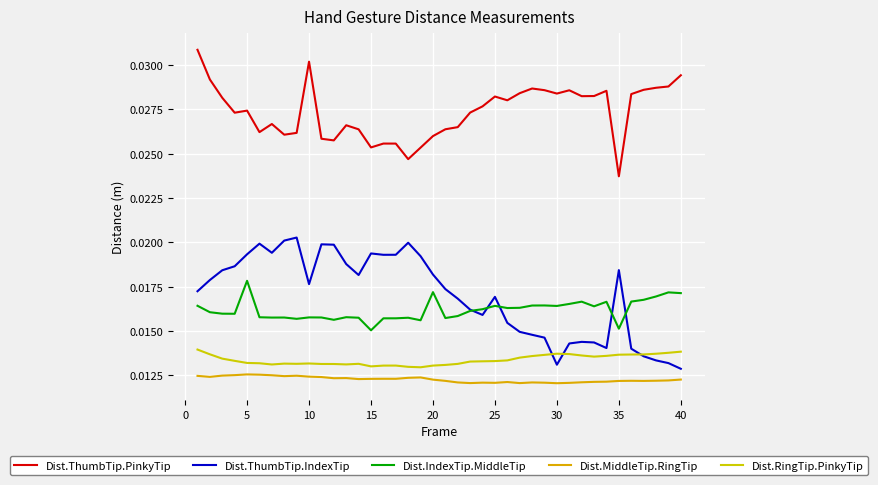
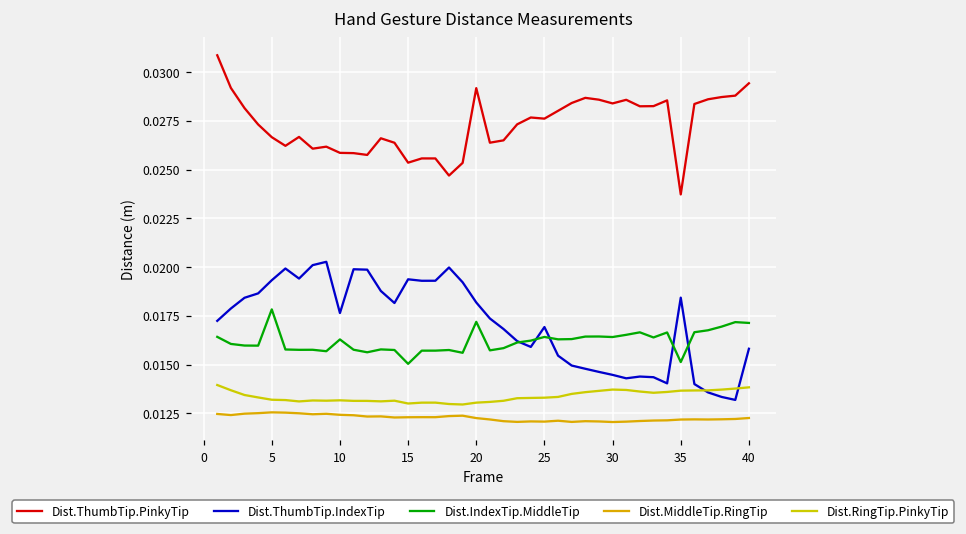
Dist.ThumbTip.PinkyTip, 5: 0.0274 -> 0.0267
Dist.ThumbTip.PinkyTip, 10: 0.0302 -> 0.0259
Dist.IndexTip.MiddleTip, 10: 0.0158 -> 0.0163
Dist.ThumbTip.PinkyTip, 20: 0.0260 -> 0.0292
Dist.ThumbTip.PinkyTip, 25: 0.0282 -> 0.0276
Dist.ThumbTip.IndexTip, 30: 0.0131 -> 0.0145
Dist.ThumbTip.IndexTip, 40: 0.0129 -> 0.0158
